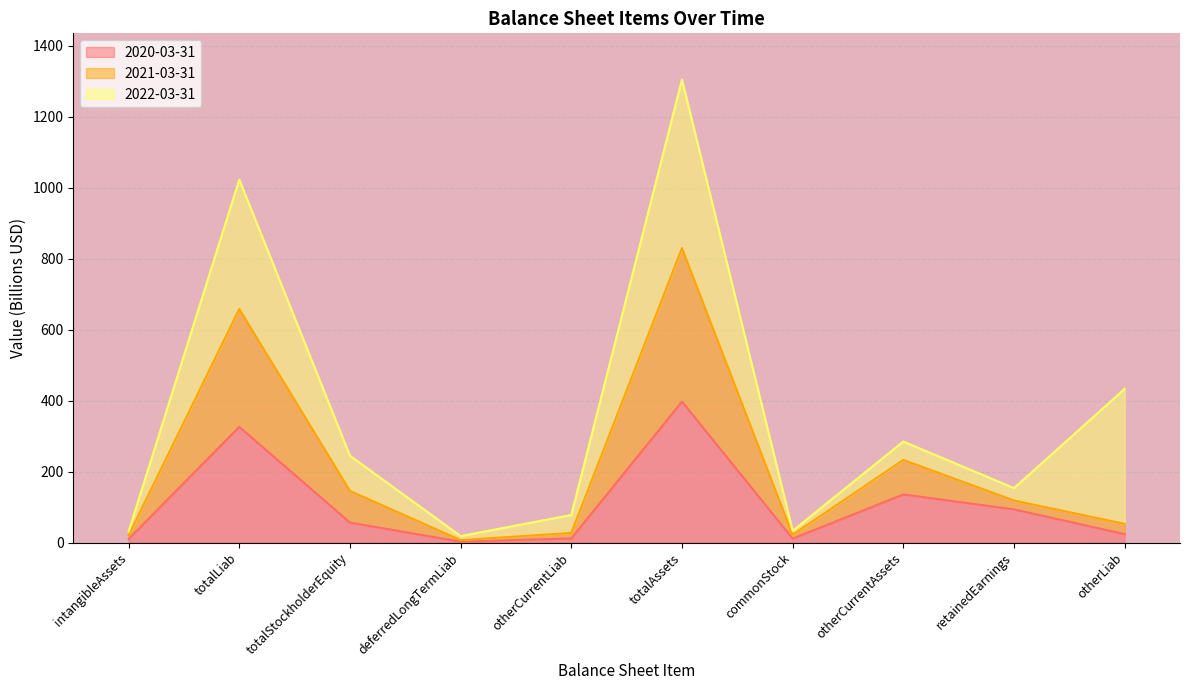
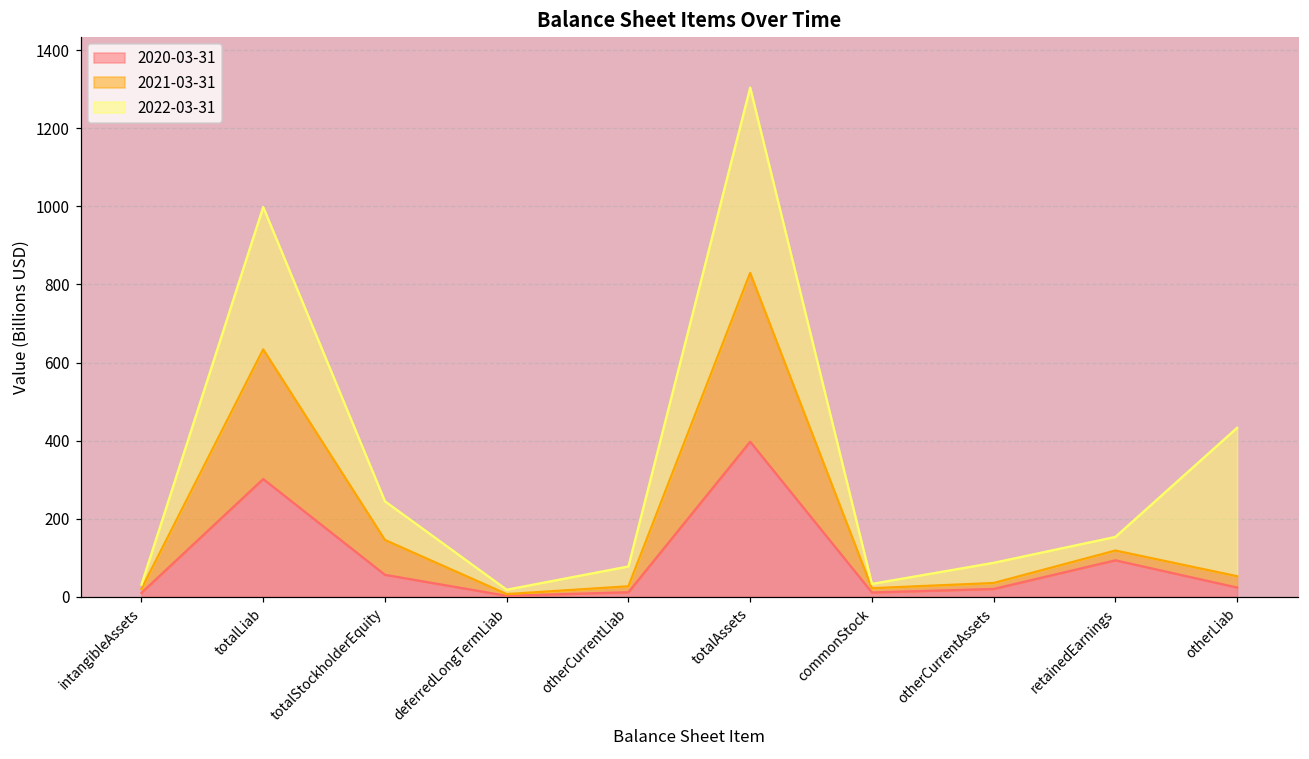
2020-03-31, totalLiab: 330 -> 300
2020-03-31, otherCurrentAssets: 140 -> 20
2021-03-31, otherCurrentAssets: 100 -> 20
